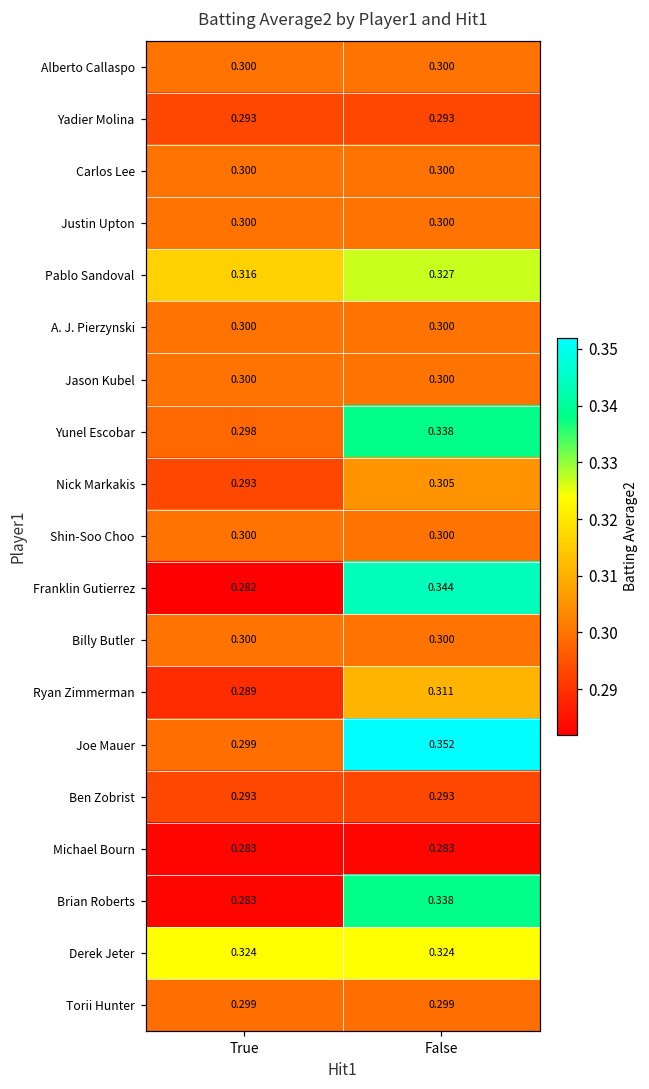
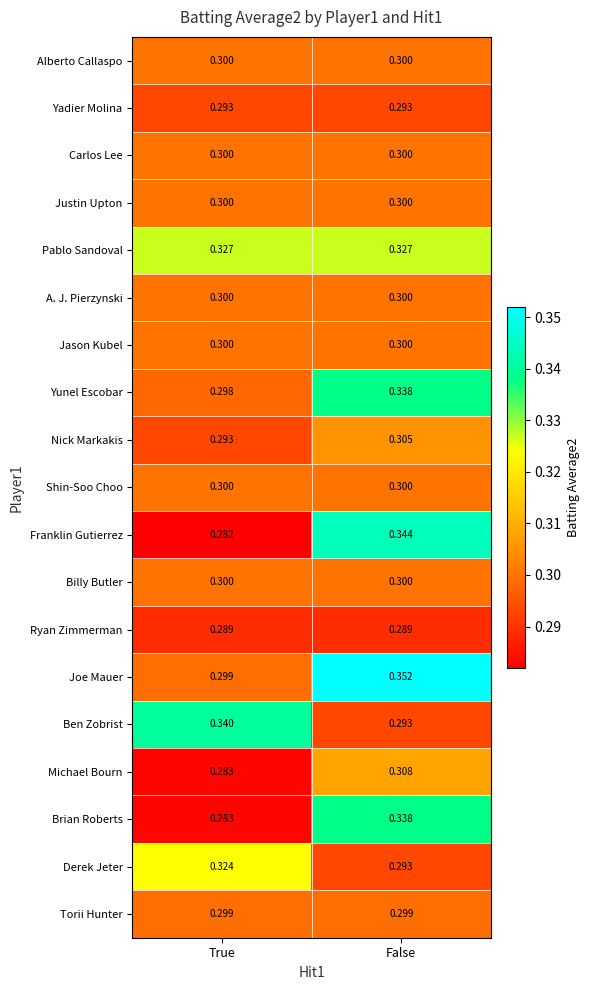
Pablo Sandoval, True: 0.316 -> 0.327
Ryan Zimmerman, False: 0.311 -> 0.289
Ben Zobrist, True: 0.293 -> 0.340
Michael Bourn, False: 0.283 -> 0.308
Derek Jeter, False: 0.324 -> 0.293
